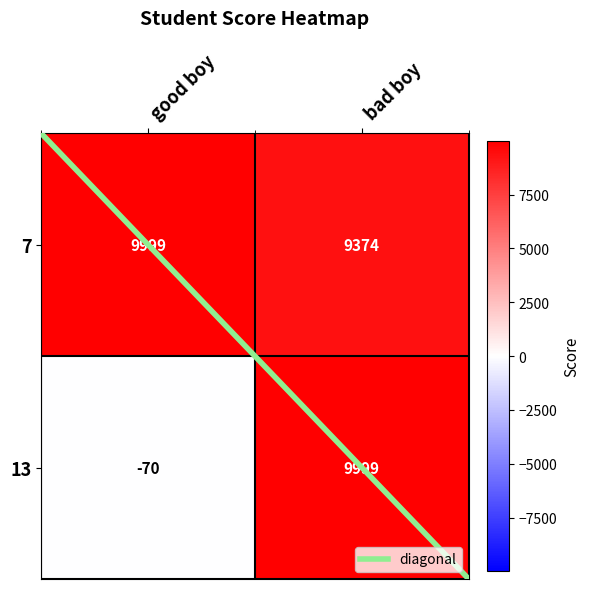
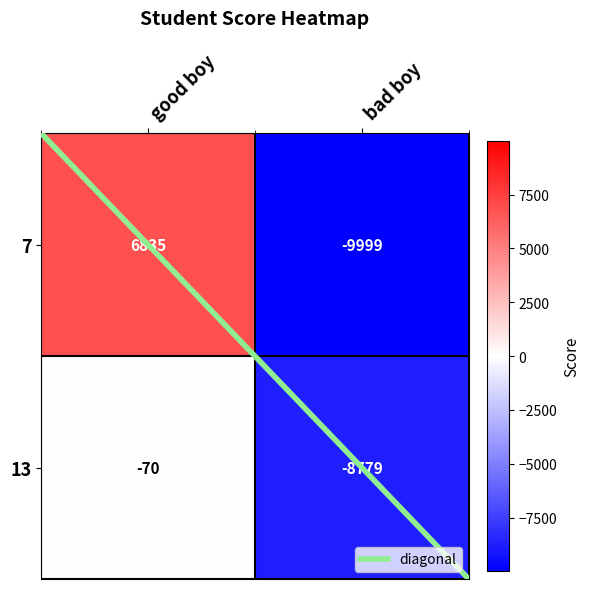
7, good boy: 9999 -> 6835
7, bad boy: 9374 -> -9999
13, bad boy: 9999 -> -8779
